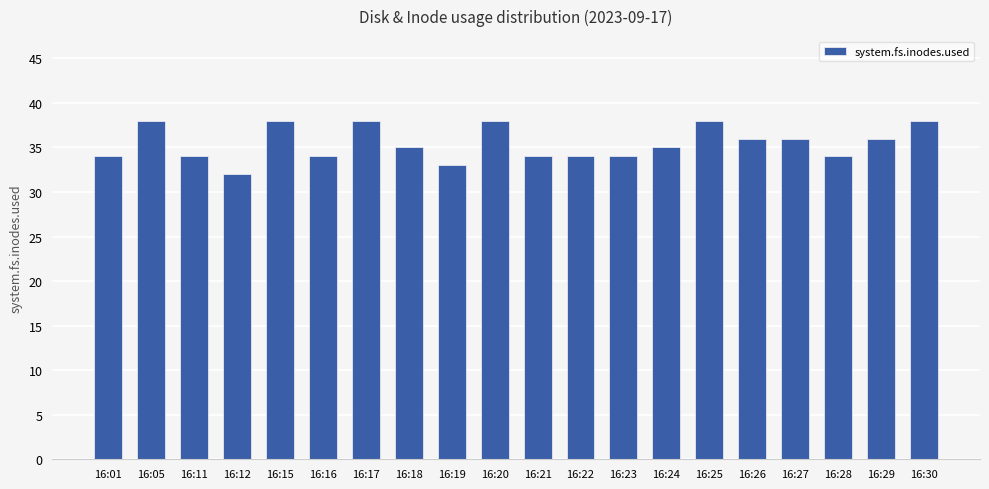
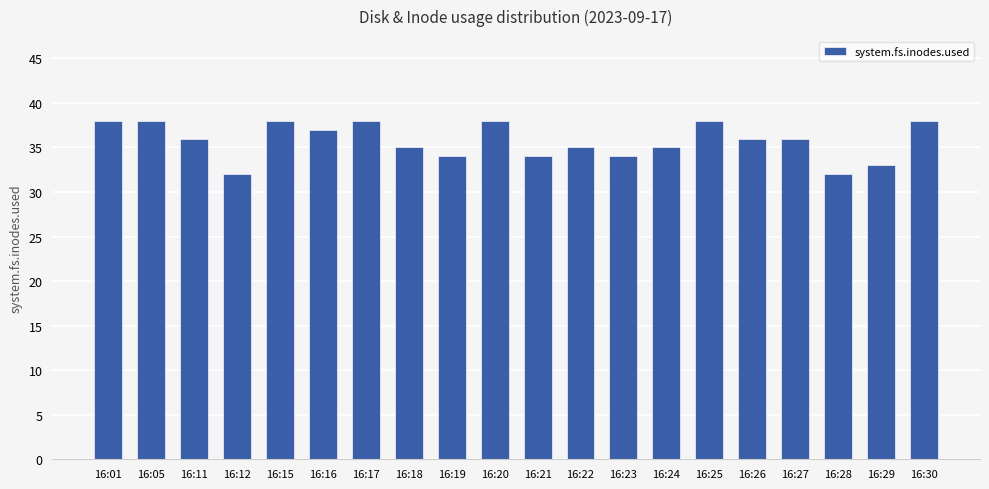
16:01: 34 -> 38
16:11: 34 -> 36
16:16: 34 -> 37
16:19: 33 -> 34
16:22: 34 -> 35
16:28: 34 -> 32
16:29: 36 -> 33
